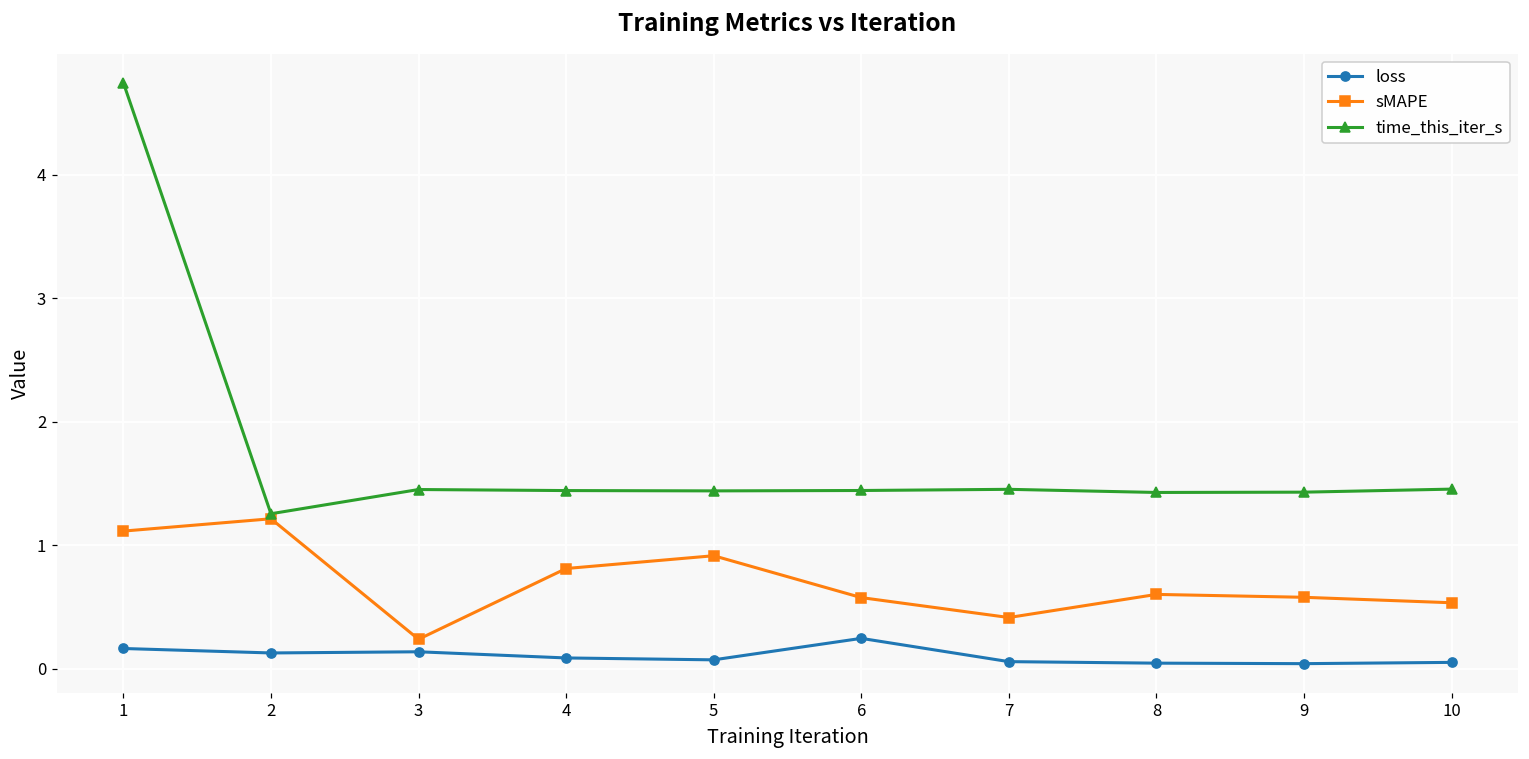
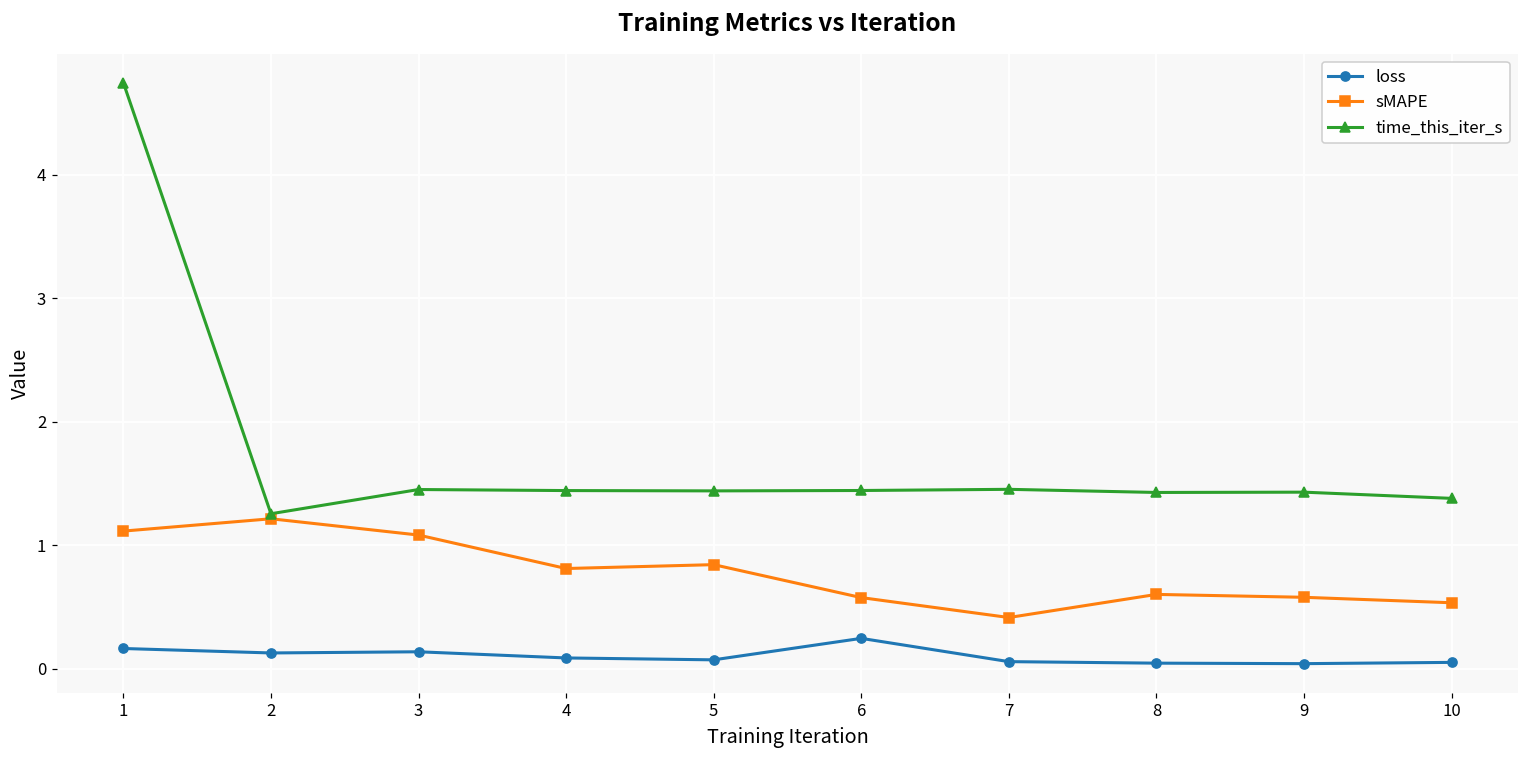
sMAPE, 3: 0.24 -> 1.08
sMAPE, 5: 0.92 -> 0.84
time_this_iter_s, 10: 1.46 -> 1.38
